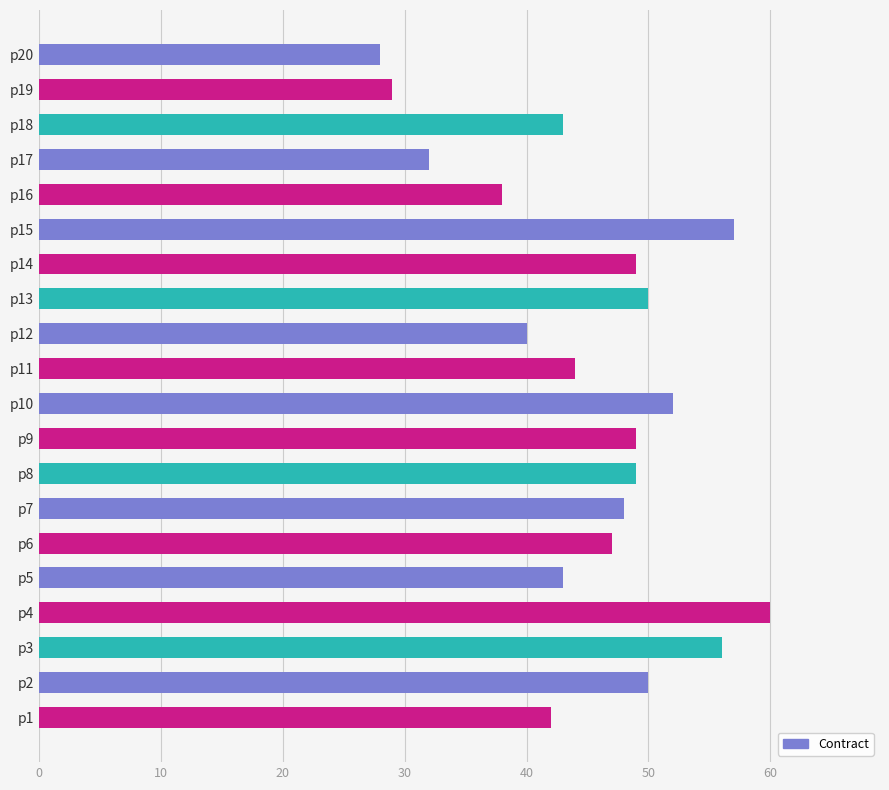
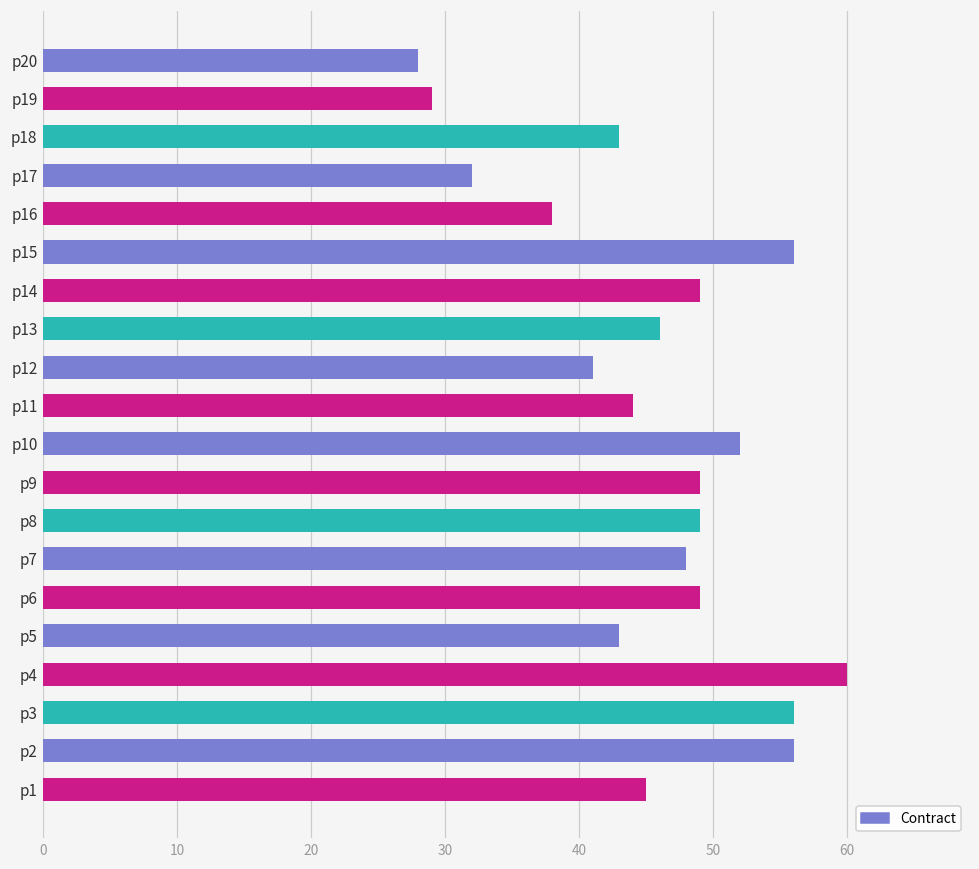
p15: 57 -> 56
p13: 50 -> 46
p12: 40 -> 41
p6: 47 -> 49
p2: 50 -> 56
p1: 42 -> 45
